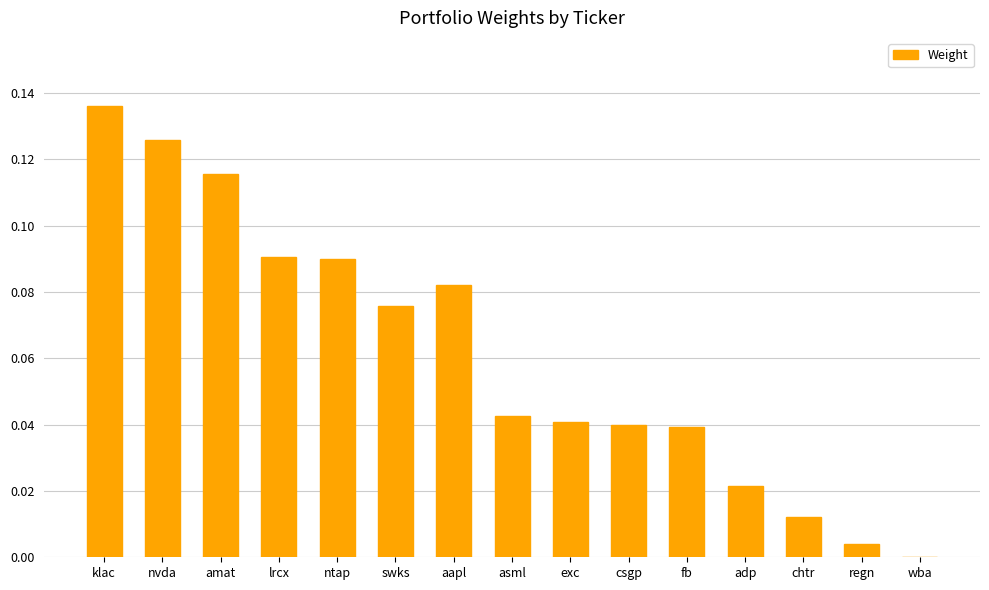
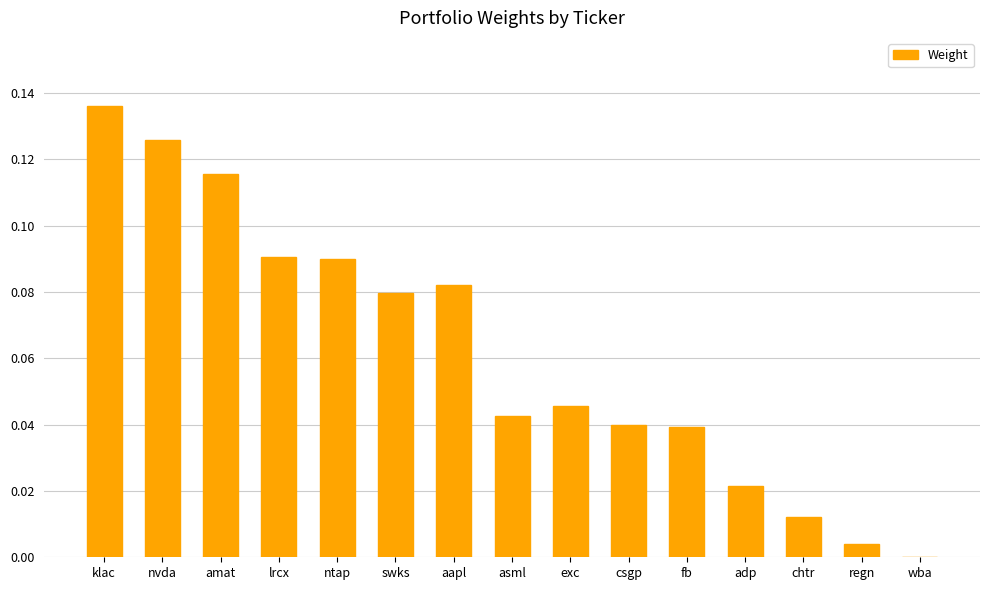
swks: 0.076 -> 0.080
exc: 0.041 -> 0.046
